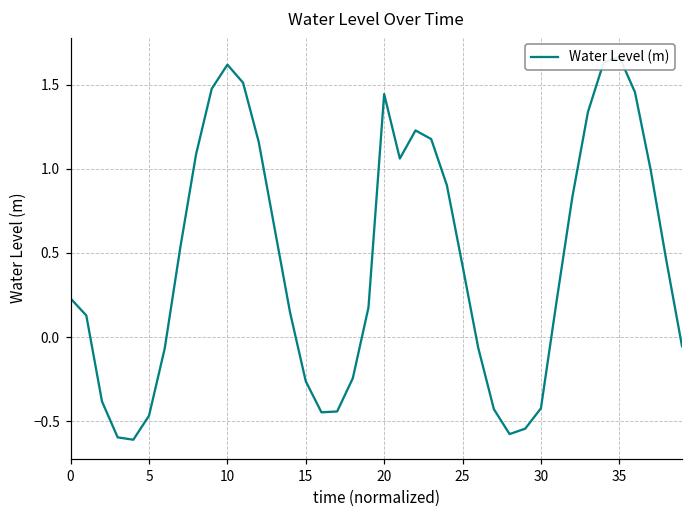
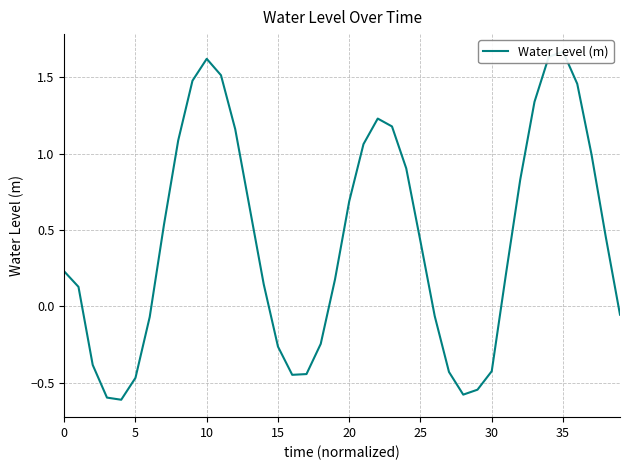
20: 1.45 -> 0.69
